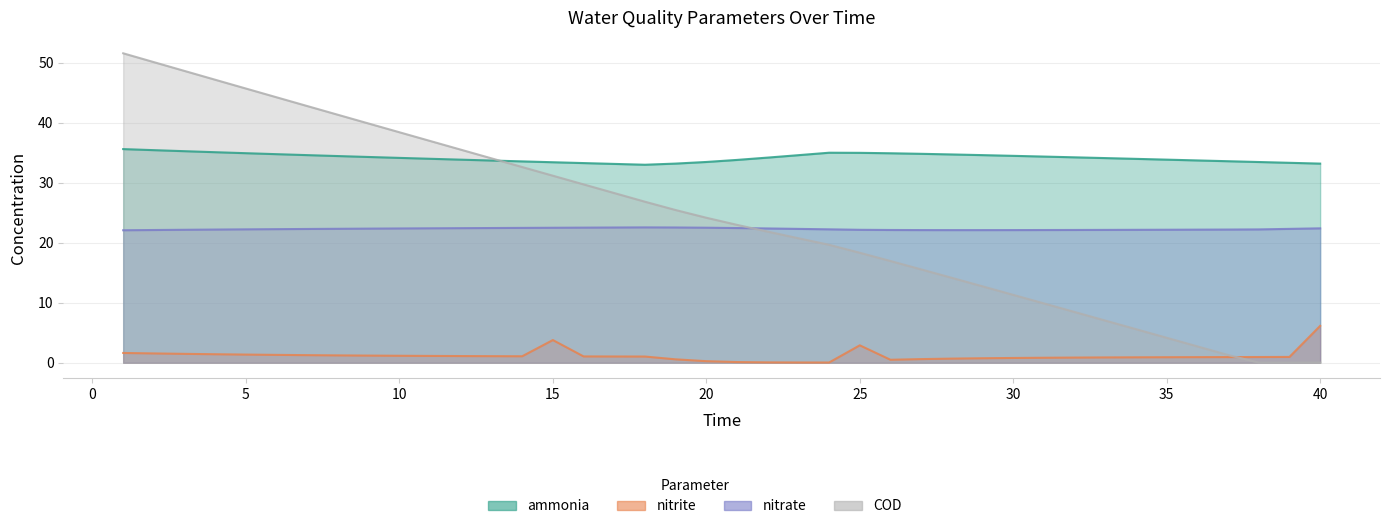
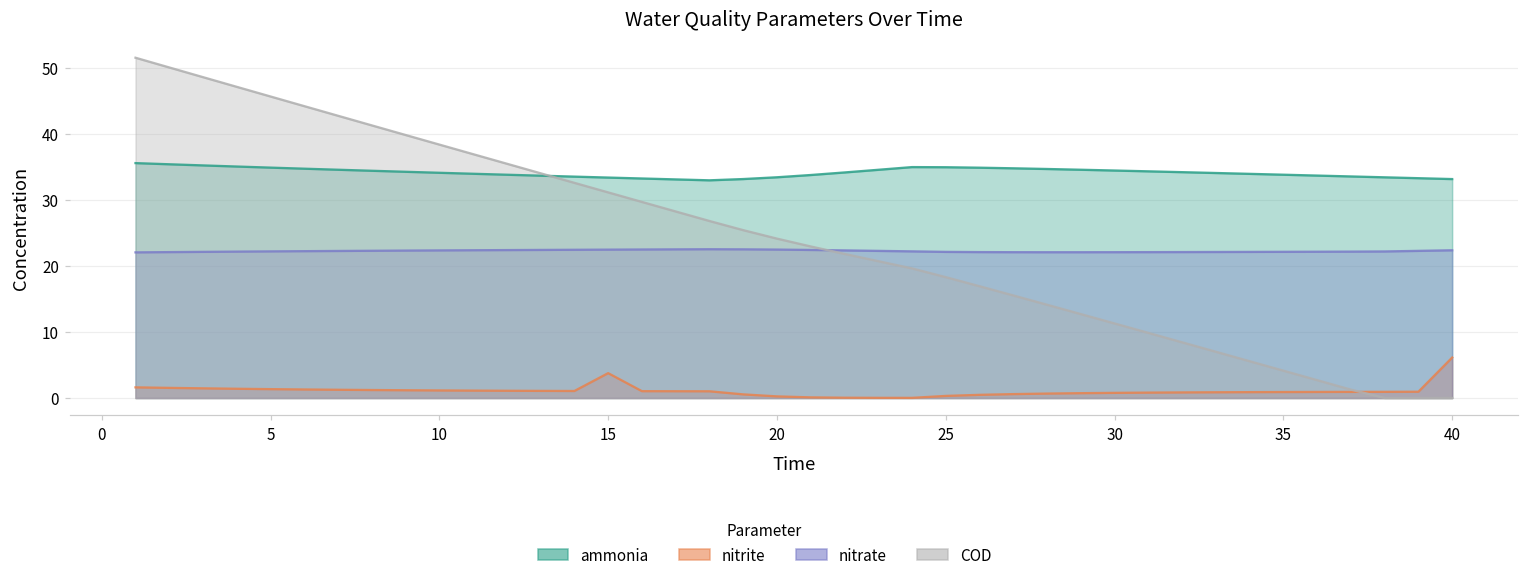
nitrite, 25: 3 -> 0
